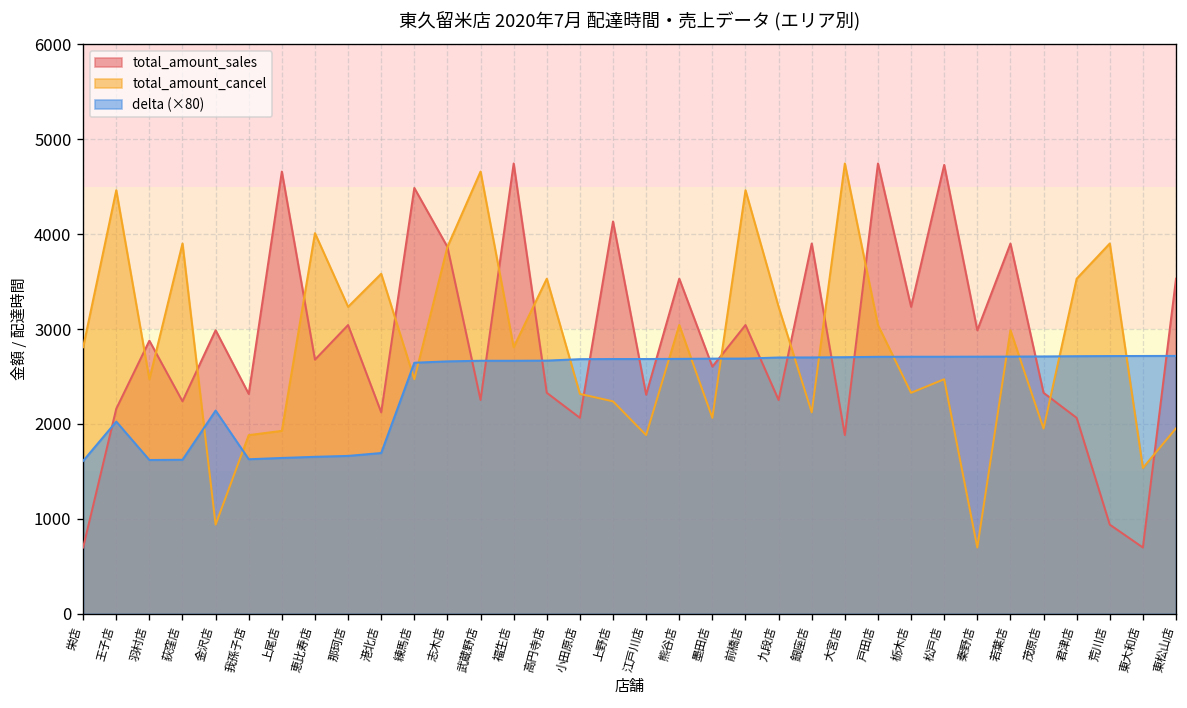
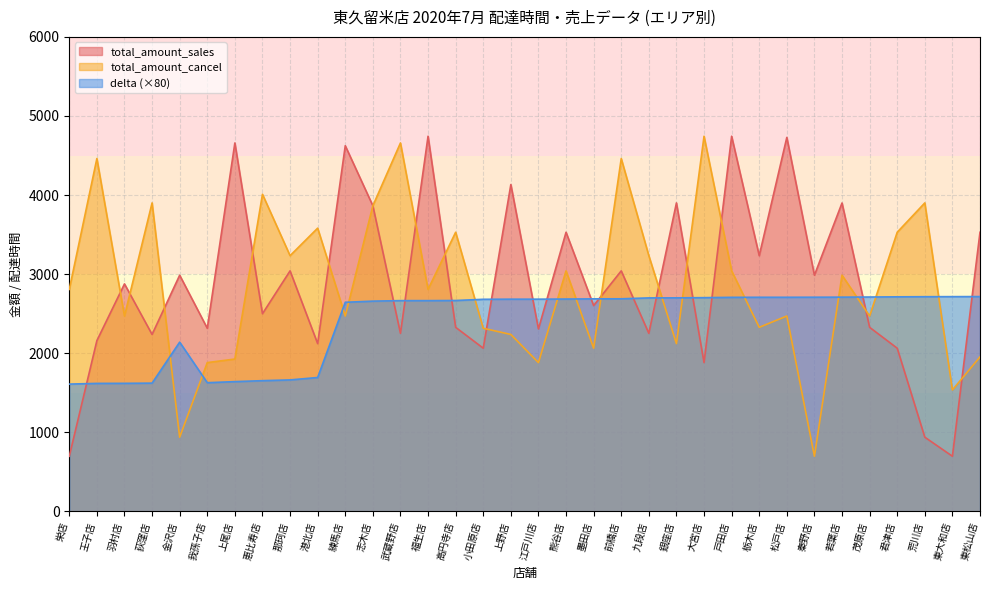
delta (×80), 王子店: 2000 -> 1600
total_amount_sales, 恵比寿店: 2700 -> 2500
total_amount_sales, 練馬店: 4500 -> 4600
total_amount_cancel, 茂原店: 2000 -> 2500
